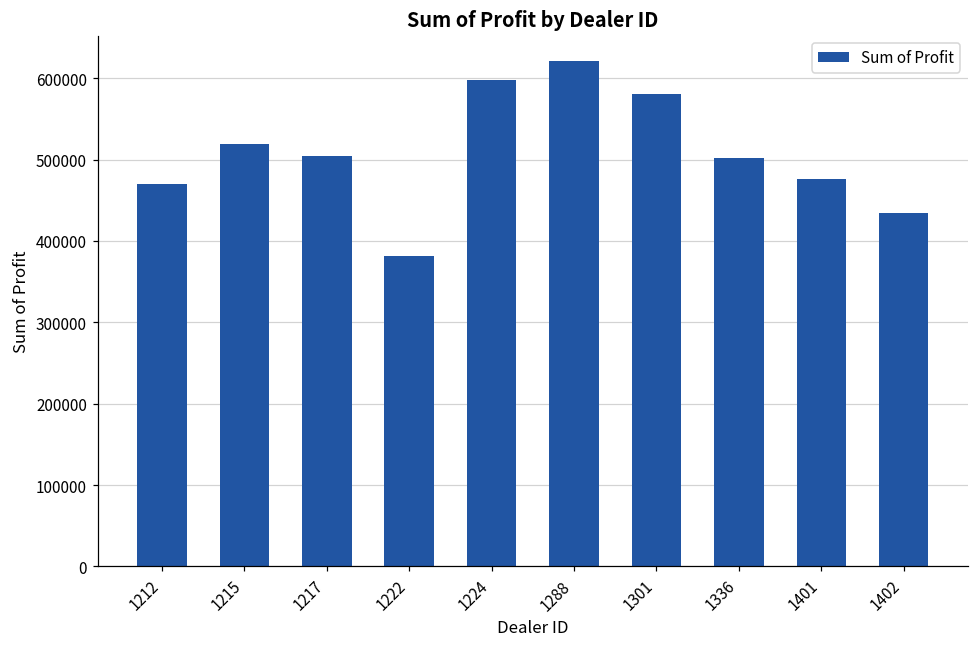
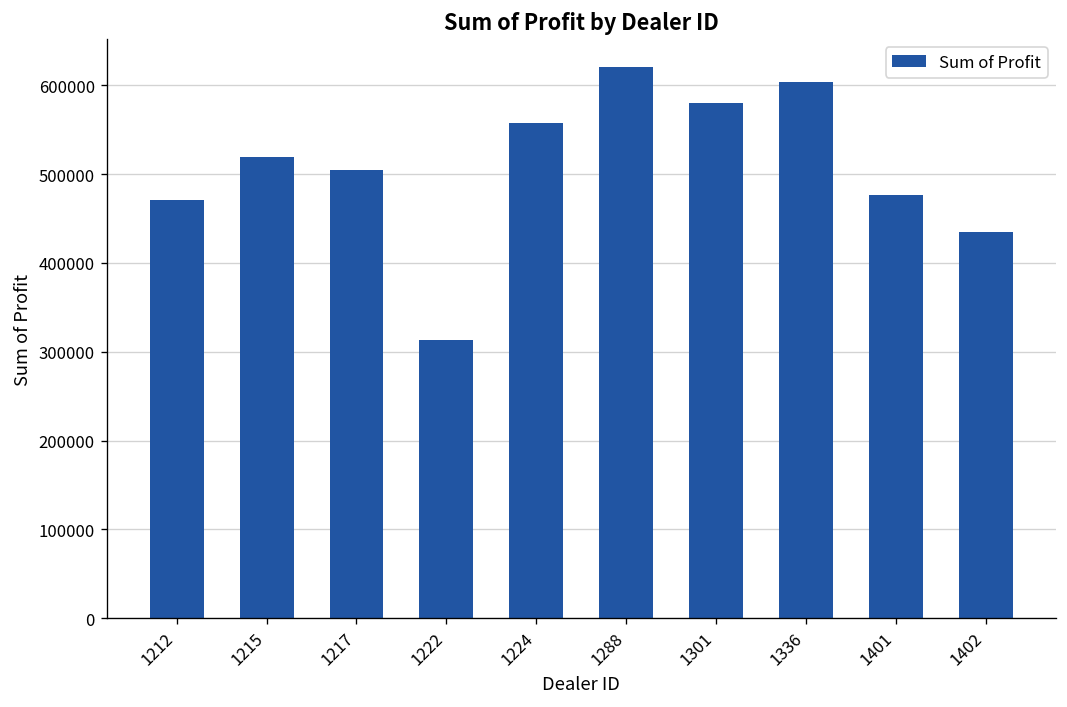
1222: 380000 -> 310000
1224: 600000 -> 560000
1336: 500000 -> 600000
